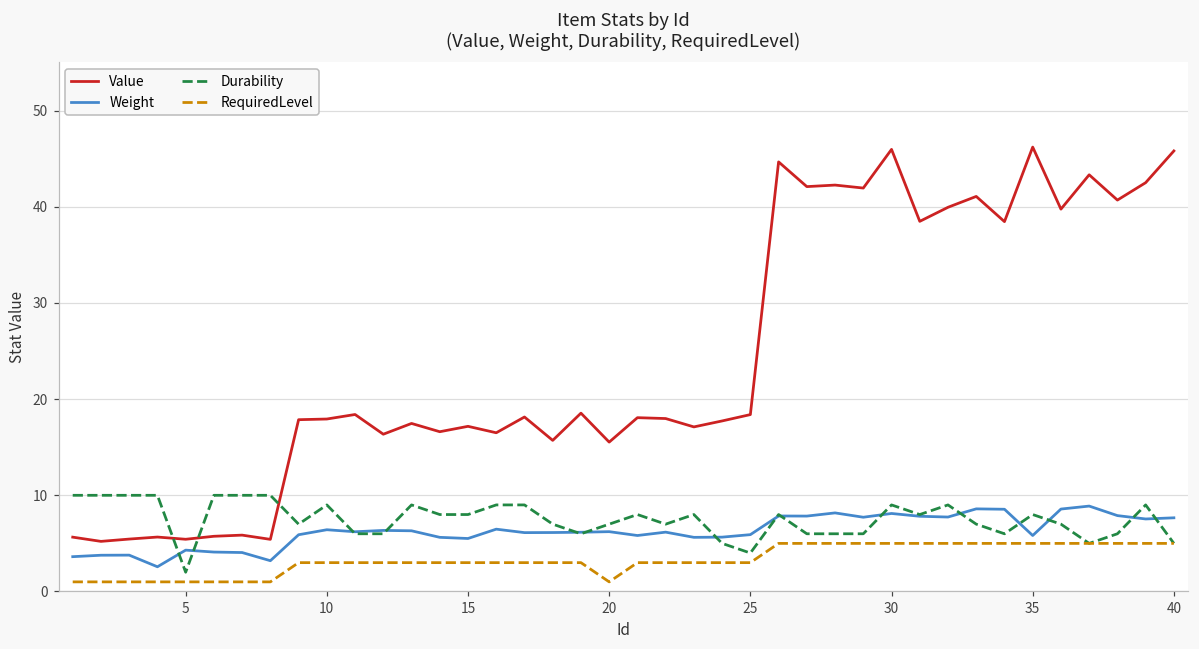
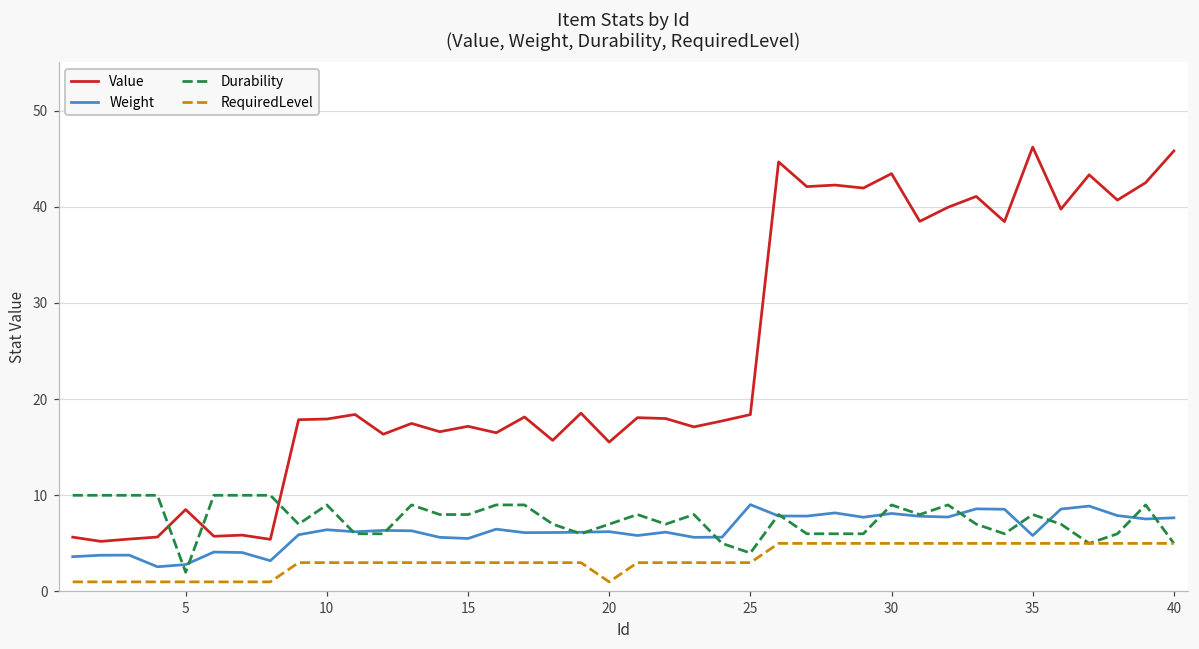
Value, 5: 5 -> 9
Weight, 5: 4 -> 3
Weight, 25: 6 -> 9
Value, 30: 46 -> 43
